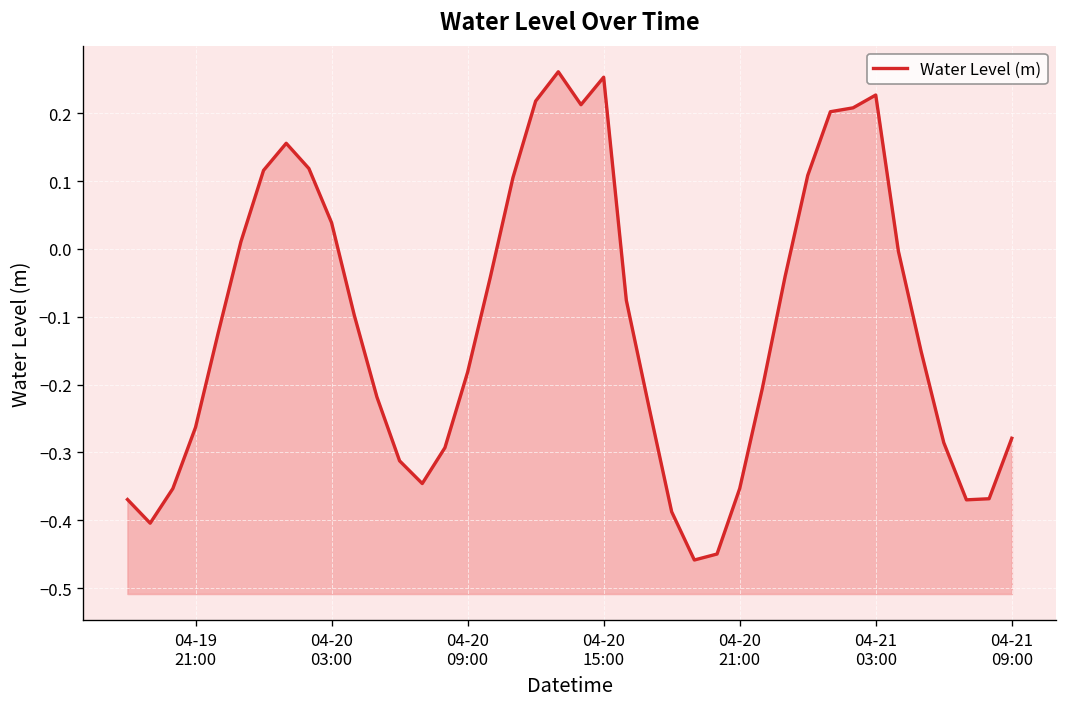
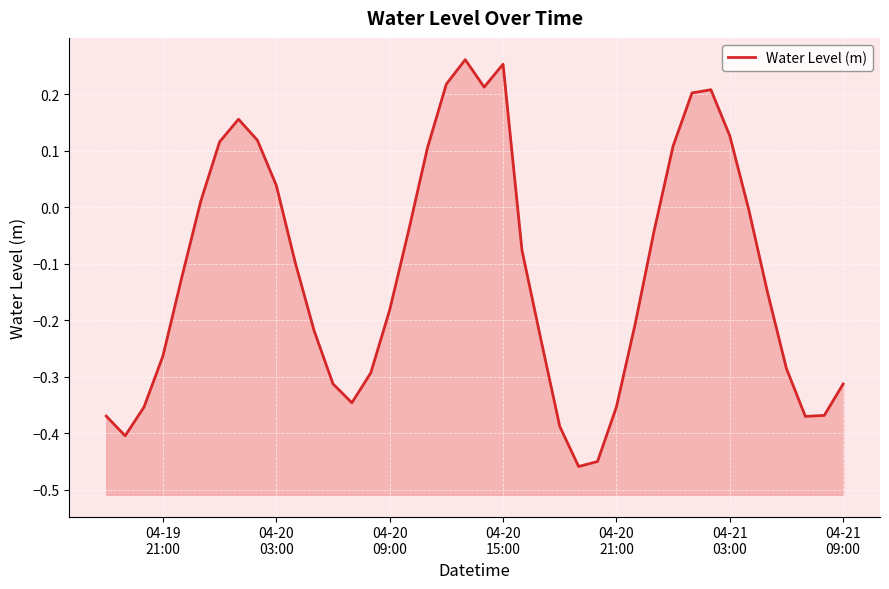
04-21 03:00: 0.23 -> 0.13
04-21 09:00: -0.28 -> -0.31
